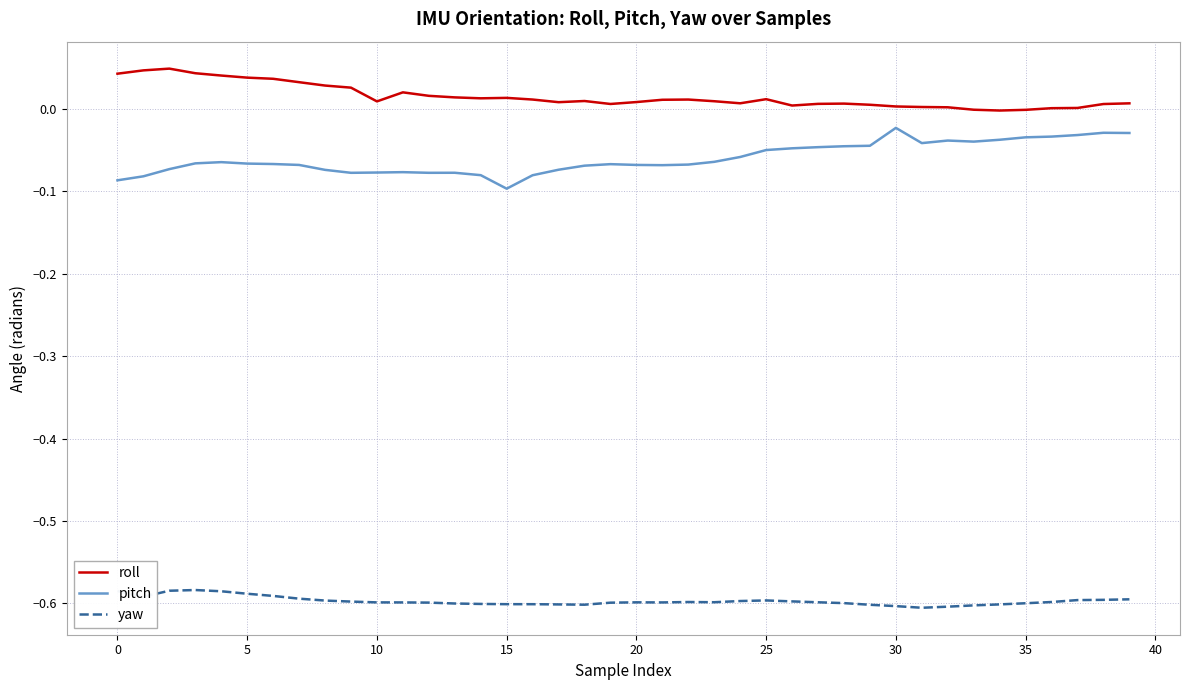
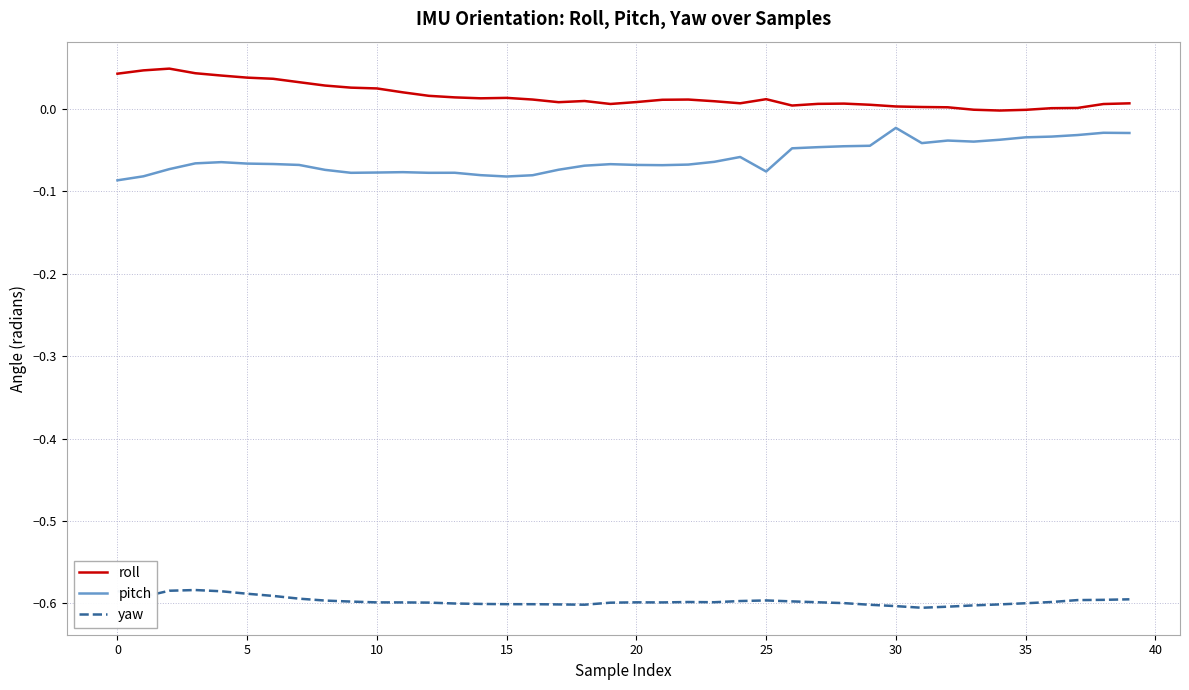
roll, 10: 0.01 -> 0.02
pitch, 15: -0.10 -> -0.08
pitch, 25: -0.05 -> -0.08
